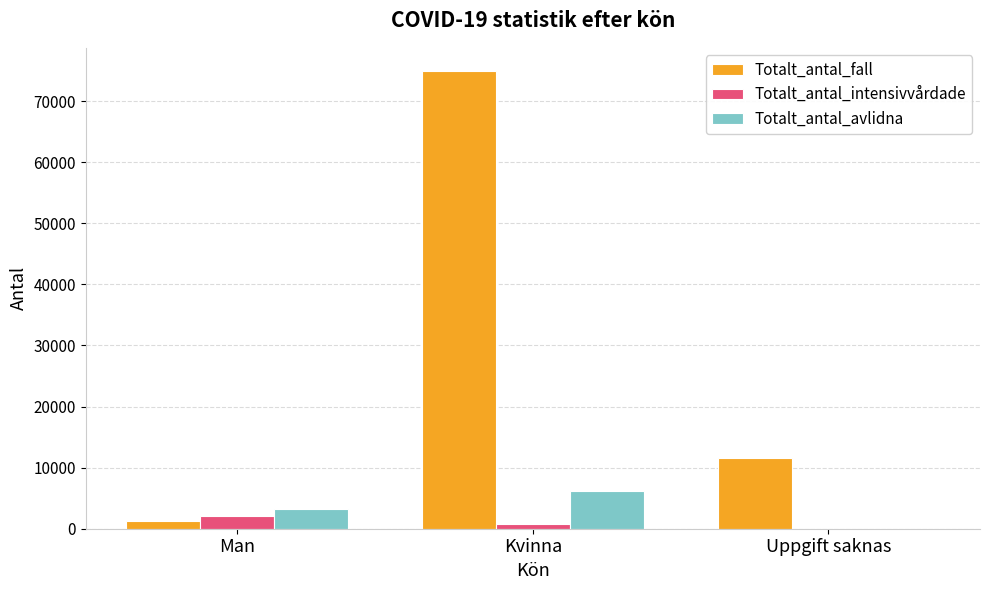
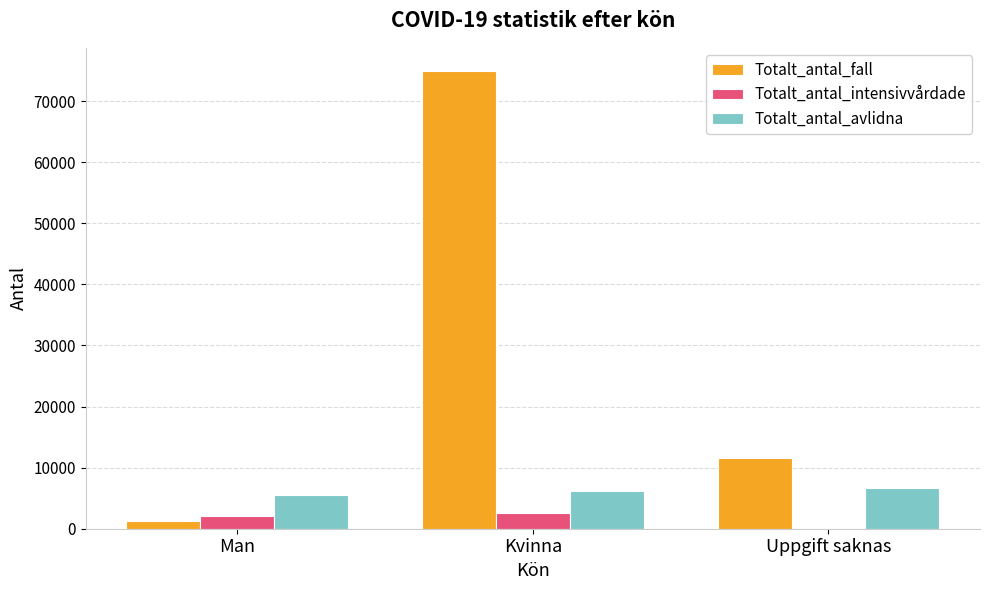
Totalt_antal_avlidna, Man: 3000 -> 6000
Totalt_antal_intensivvårdade, Kvinna: 1000 -> 3000
Totalt_antal_avlidna, Uppgift saknas: 0 -> 7000
